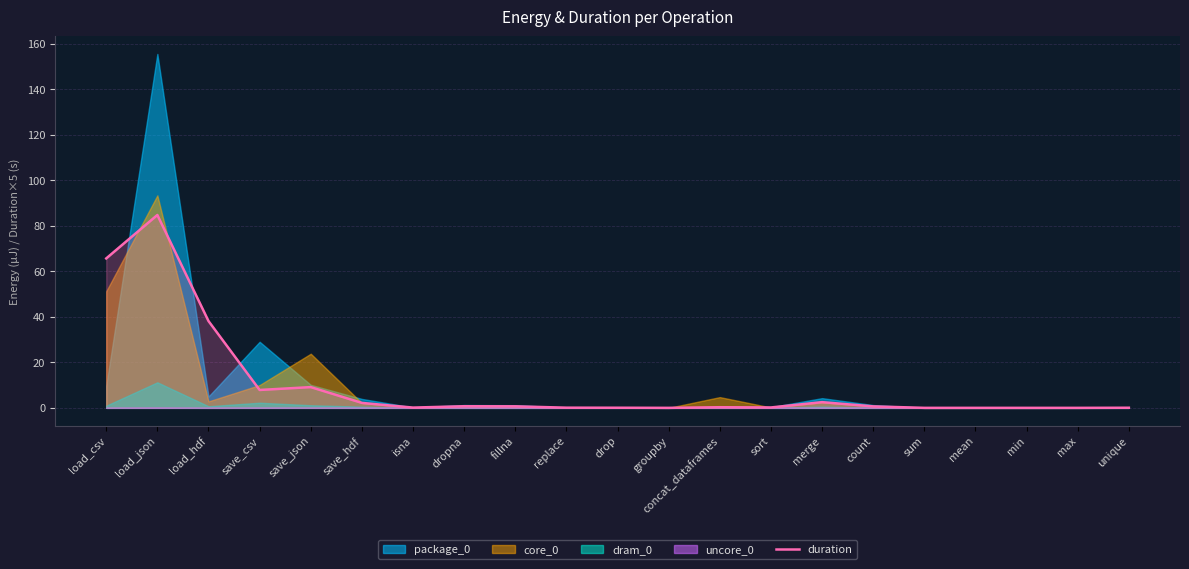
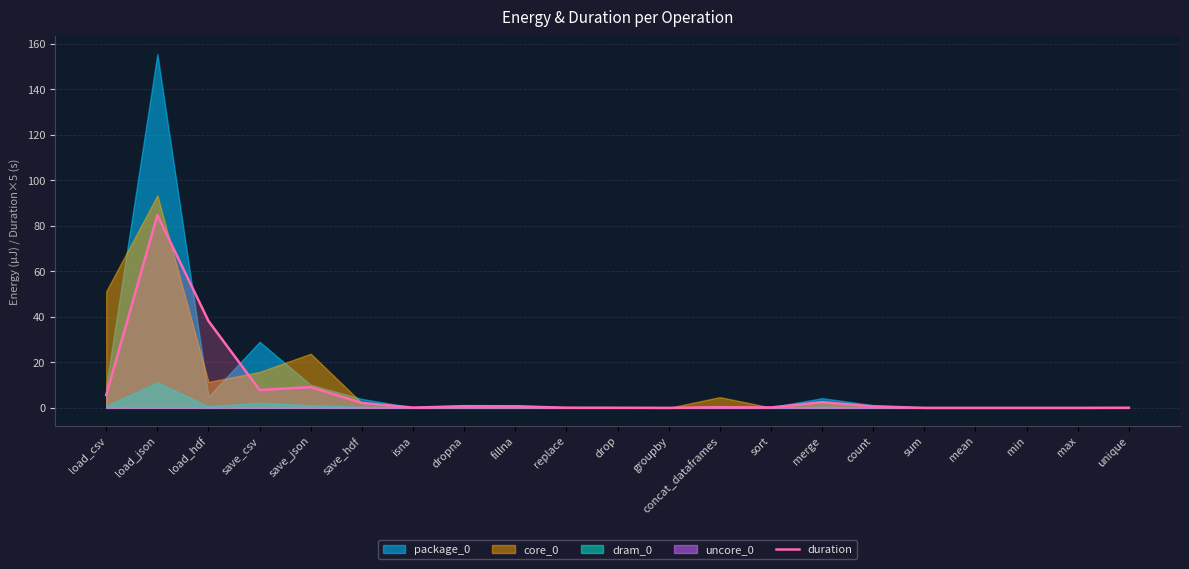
duration, load_csv: 66 -> 6
core_0, load_hdf: 3 -> 11
core_0, save_csv: 10 -> 16
